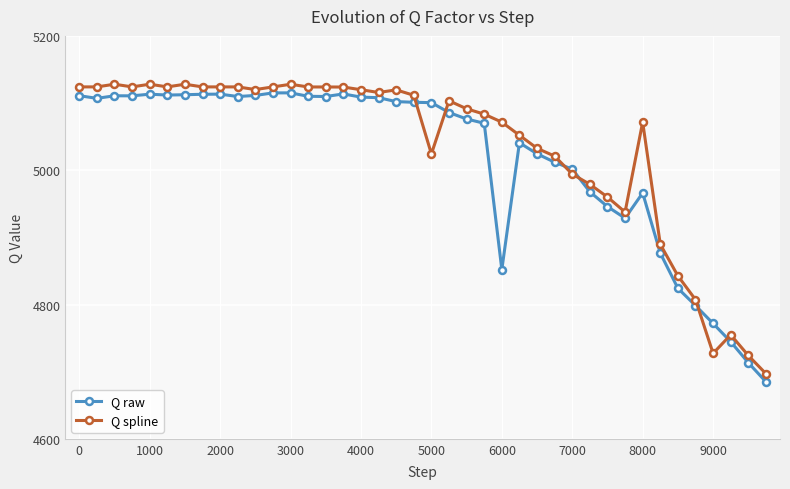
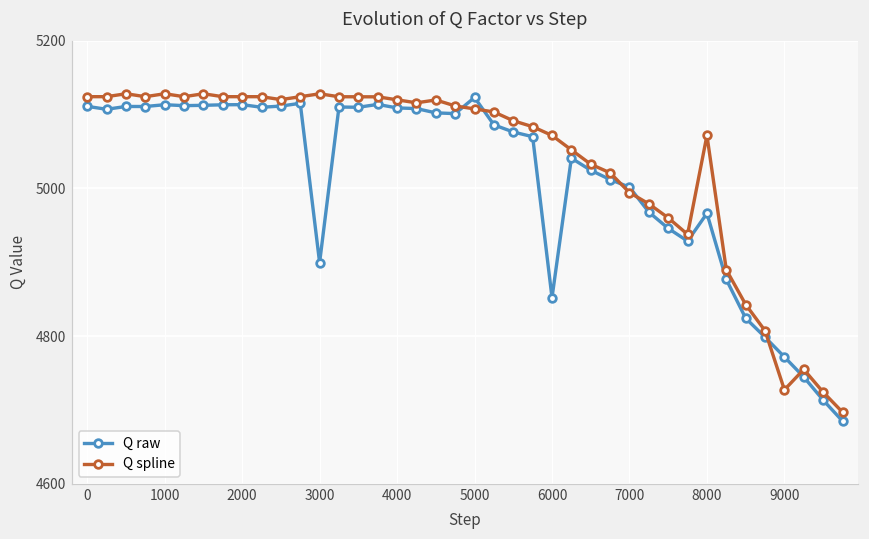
Q raw, 3000: 5120 -> 4900
Q raw, 5000: 5100 -> 5120
Q spline, 5000: 5020 -> 5110
